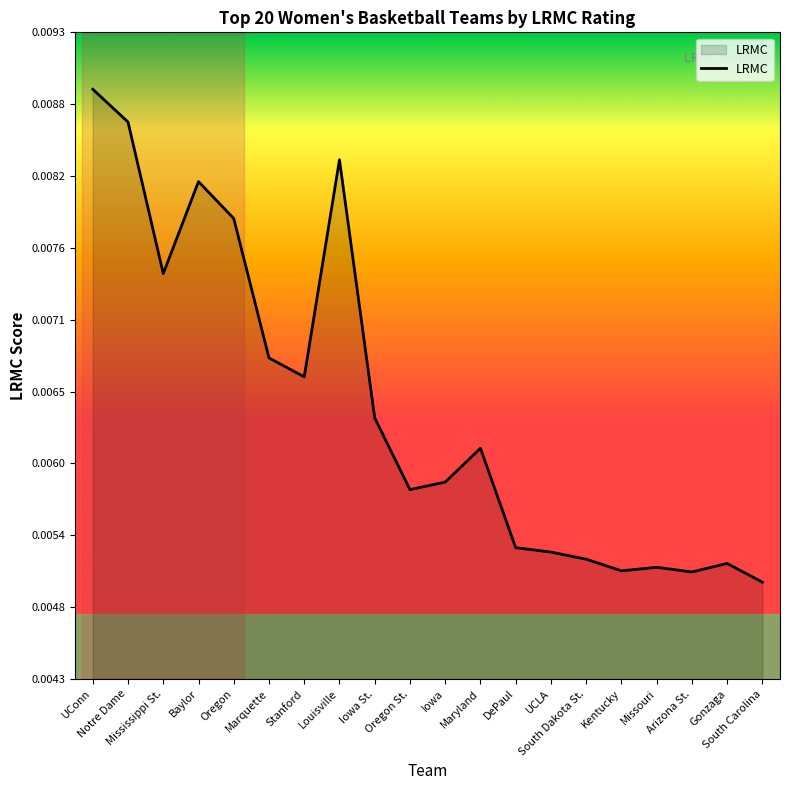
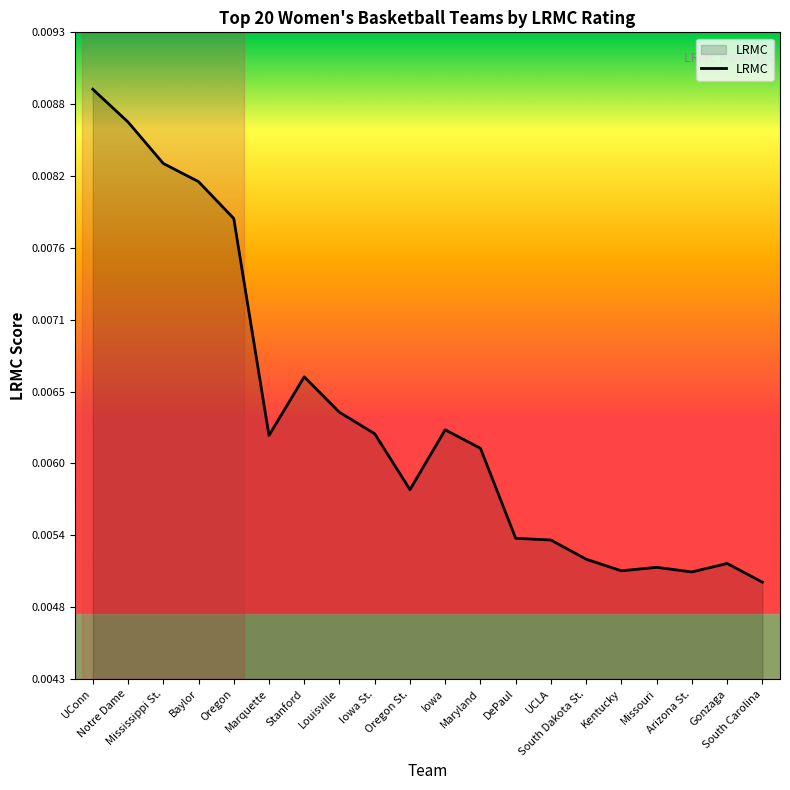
Mississippi St.: 0.00745 -> 0.00831
Marquette: 0.00679 -> 0.00618
Louisville: 0.00833 -> 0.00636
Iowa St.: 0.00632 -> 0.00620
Iowa: 0.00582 -> 0.00623
DePaul: 0.00531 -> 0.00538
UCLA: 0.00527 -> 0.00537
